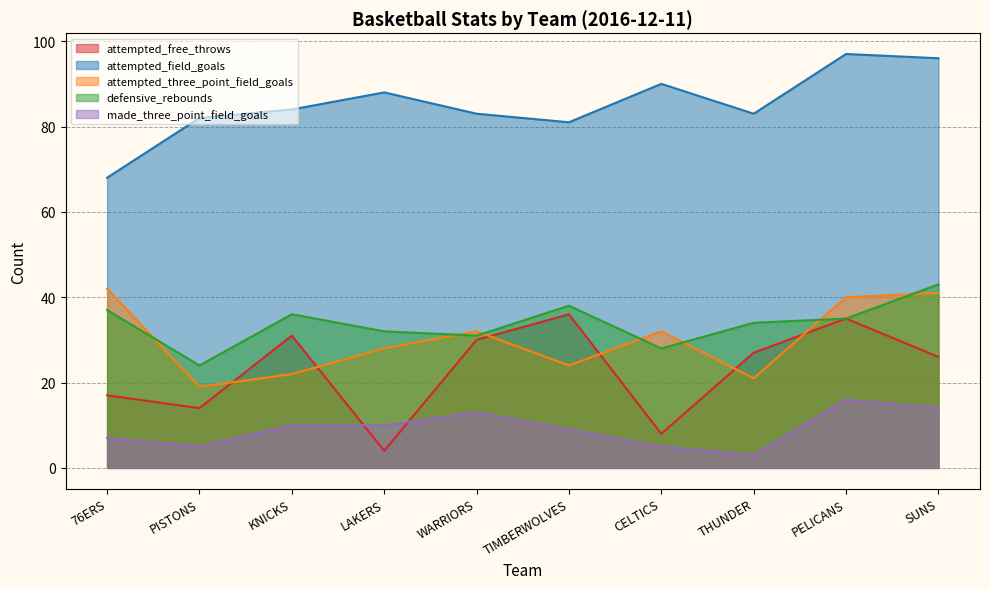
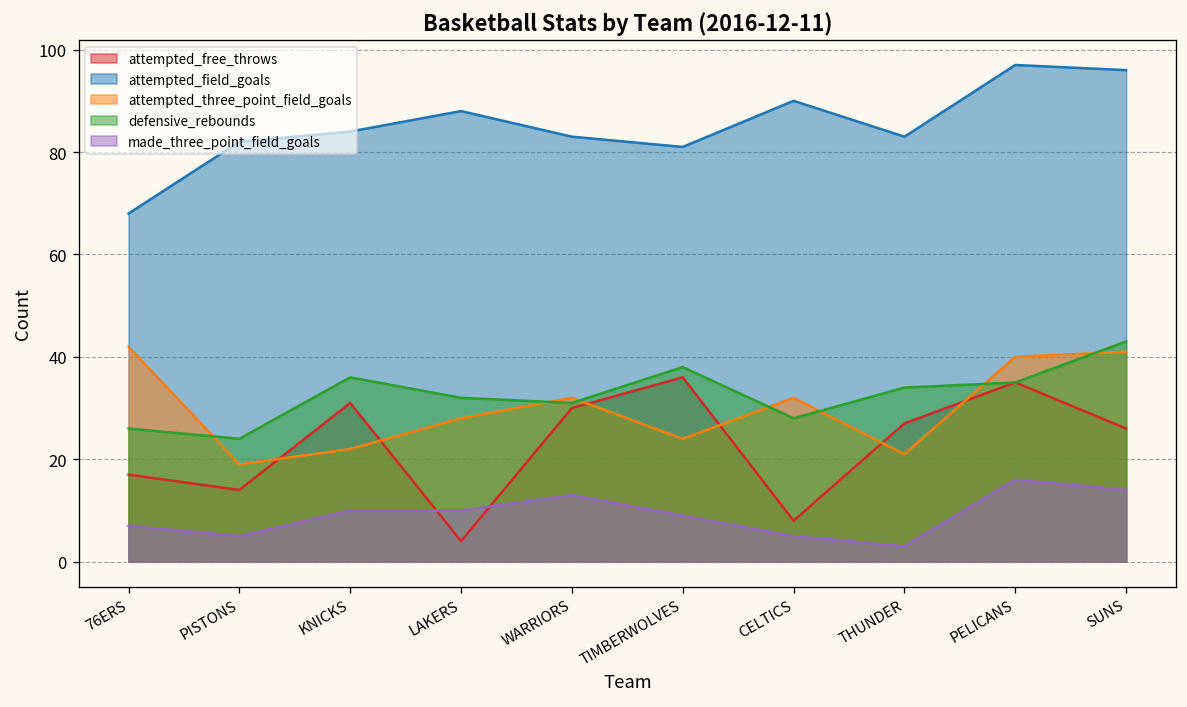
defensive_rebounds, 76ERS: 37 -> 26
